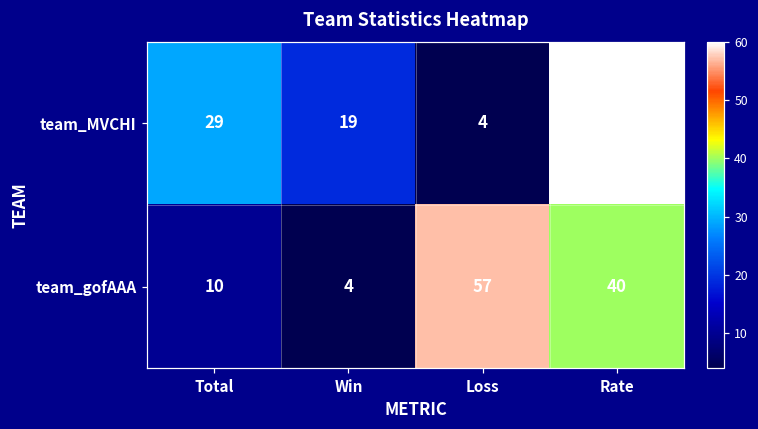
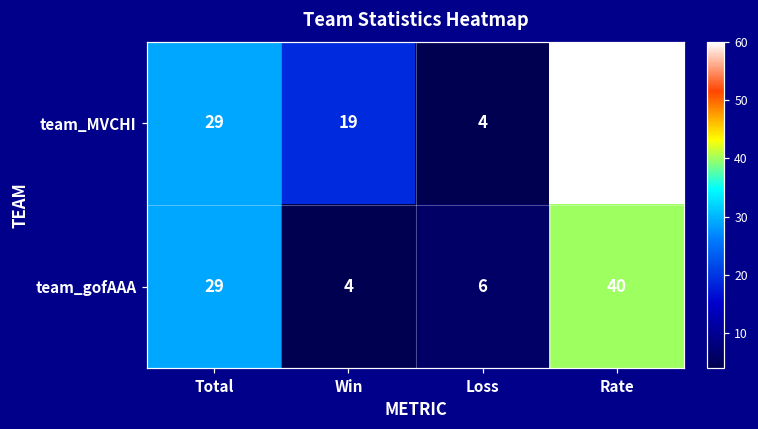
team_gofAAA, Total: 10 -> 29
team_gofAAA, Loss: 57 -> 6
